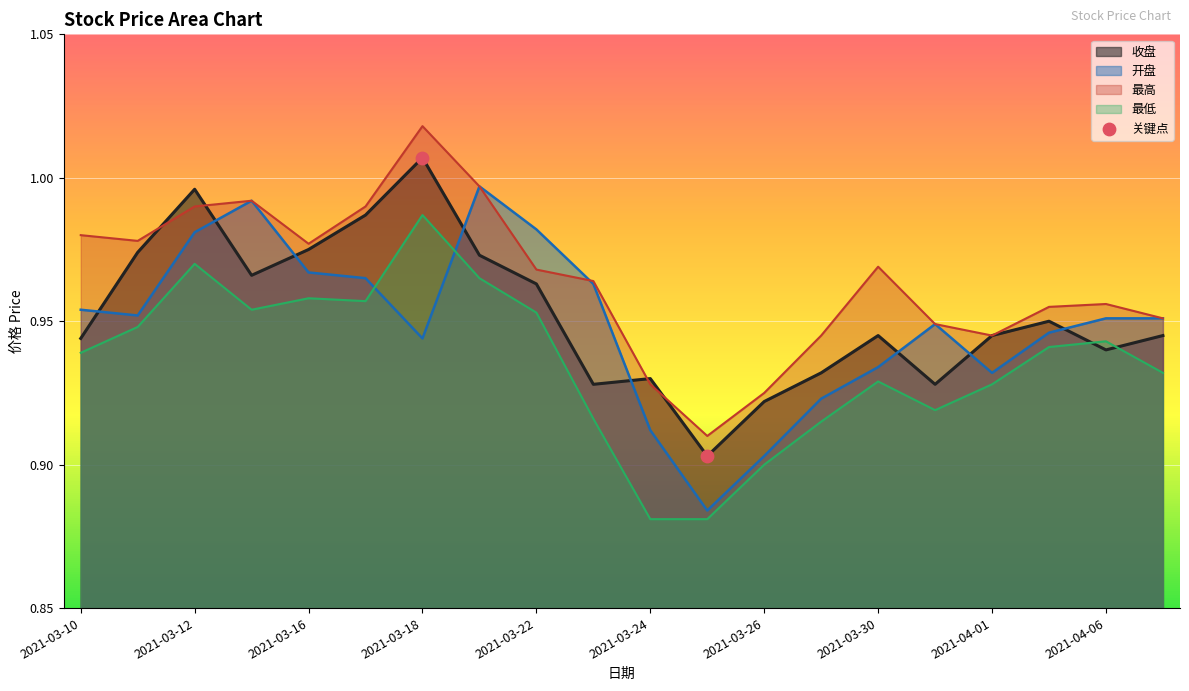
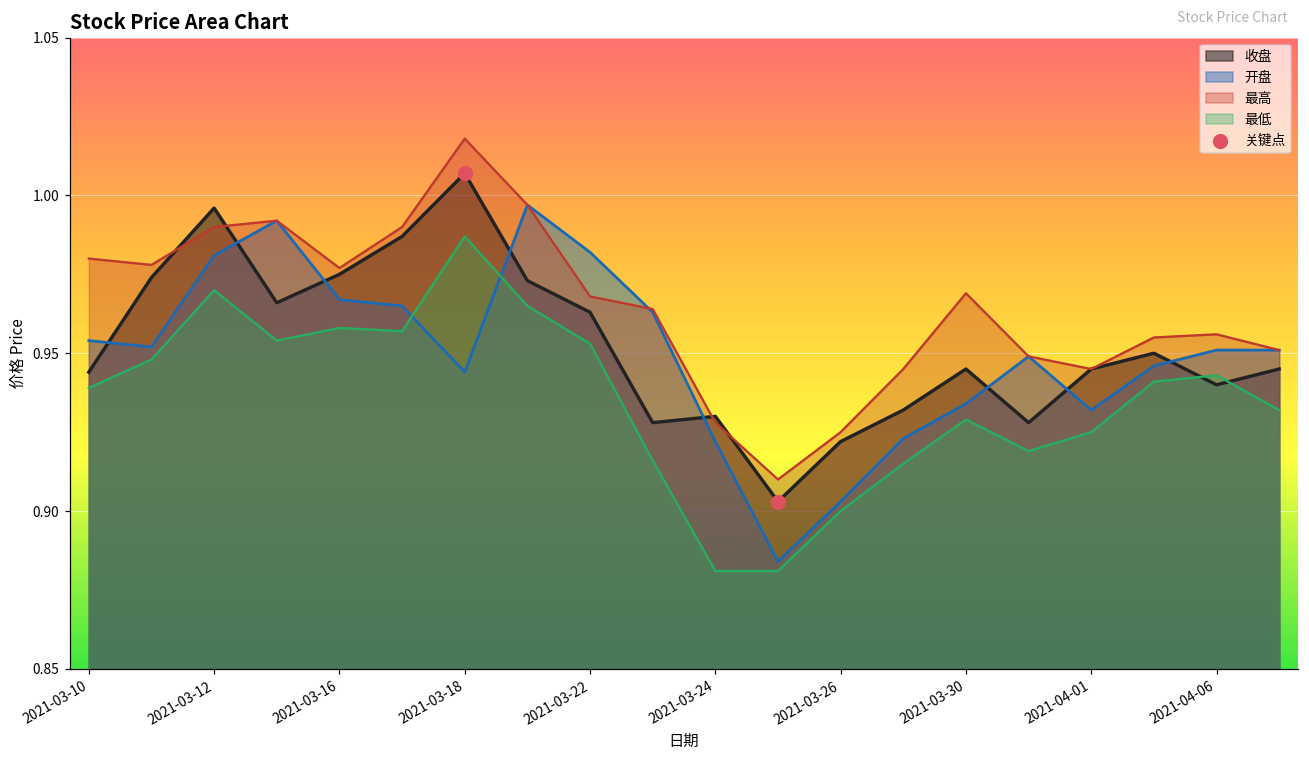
开盘, 2021-03-24: 0.912 -> 0.922
最低, 2021-04-01: 0.928 -> 0.925
